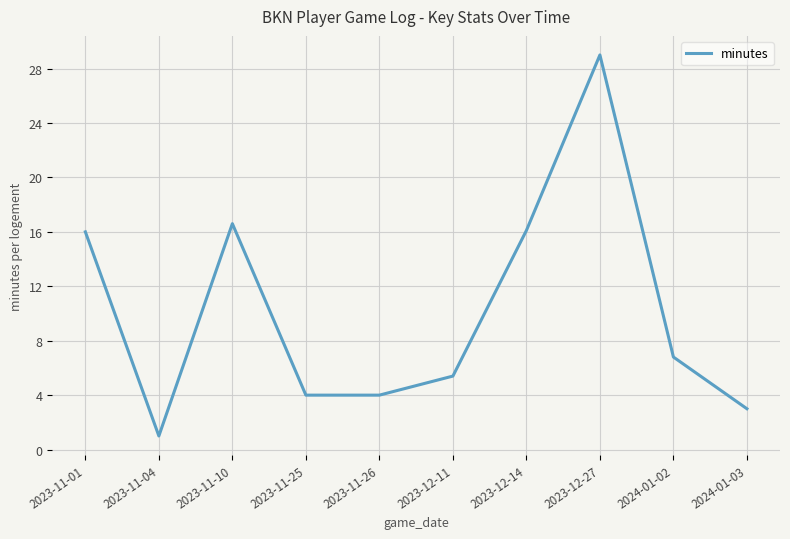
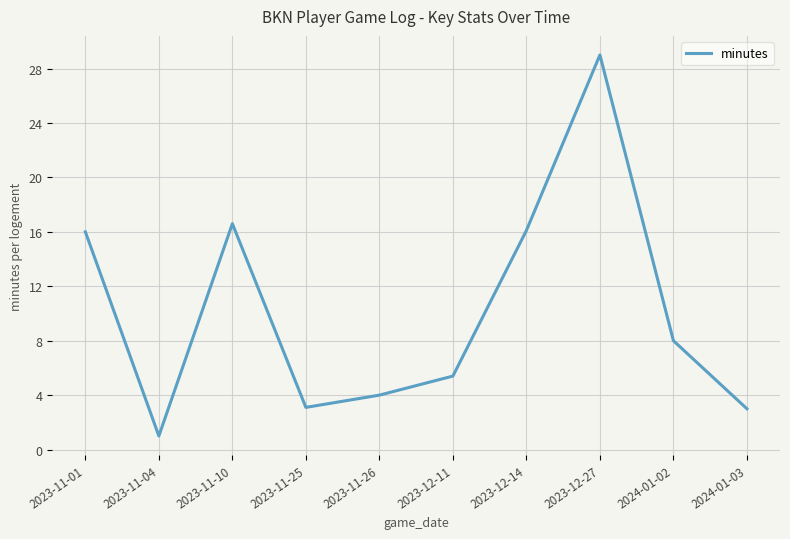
2023-11-25: 4.0 -> 3.1
2024-01-02: 6.8 -> 8.0
